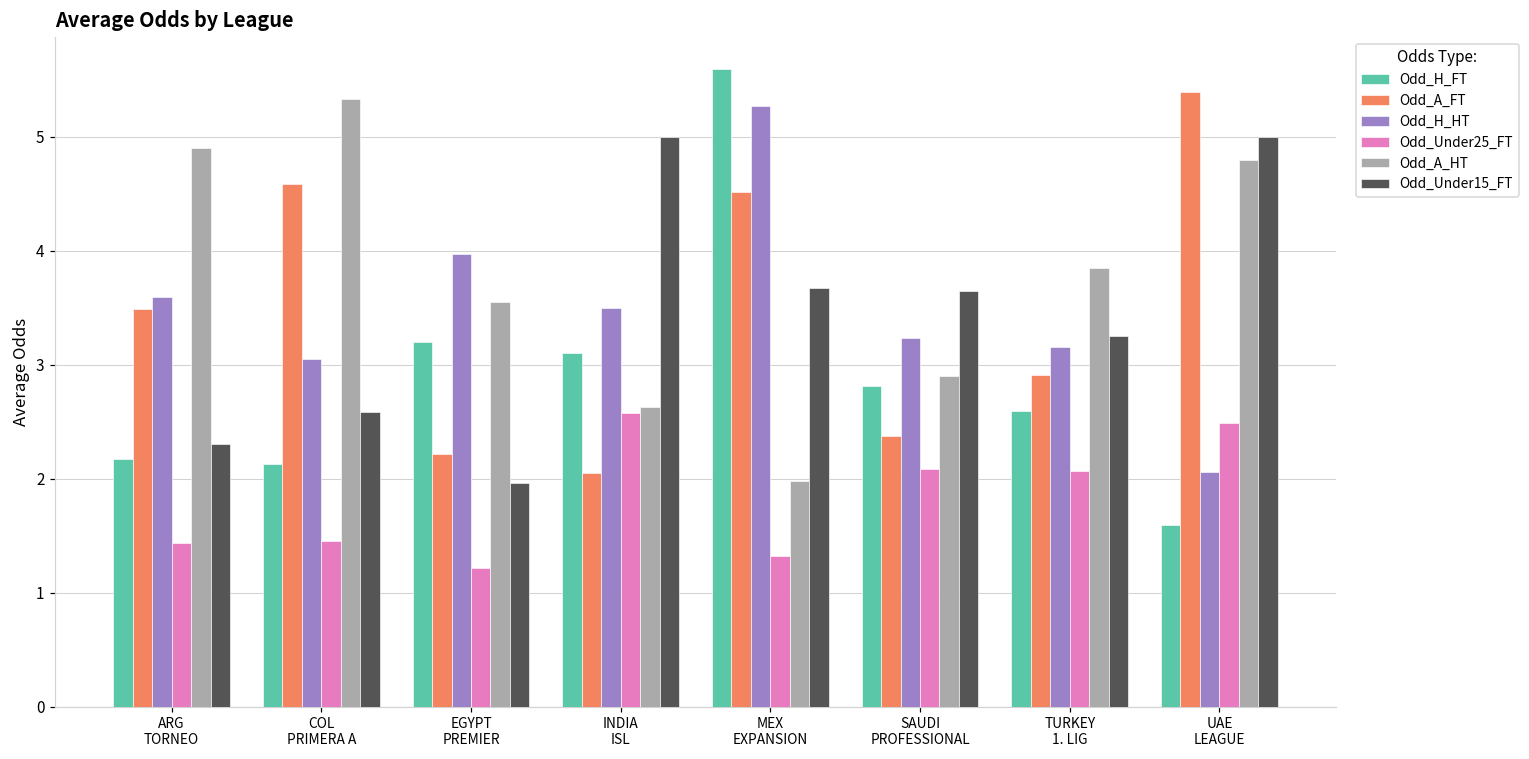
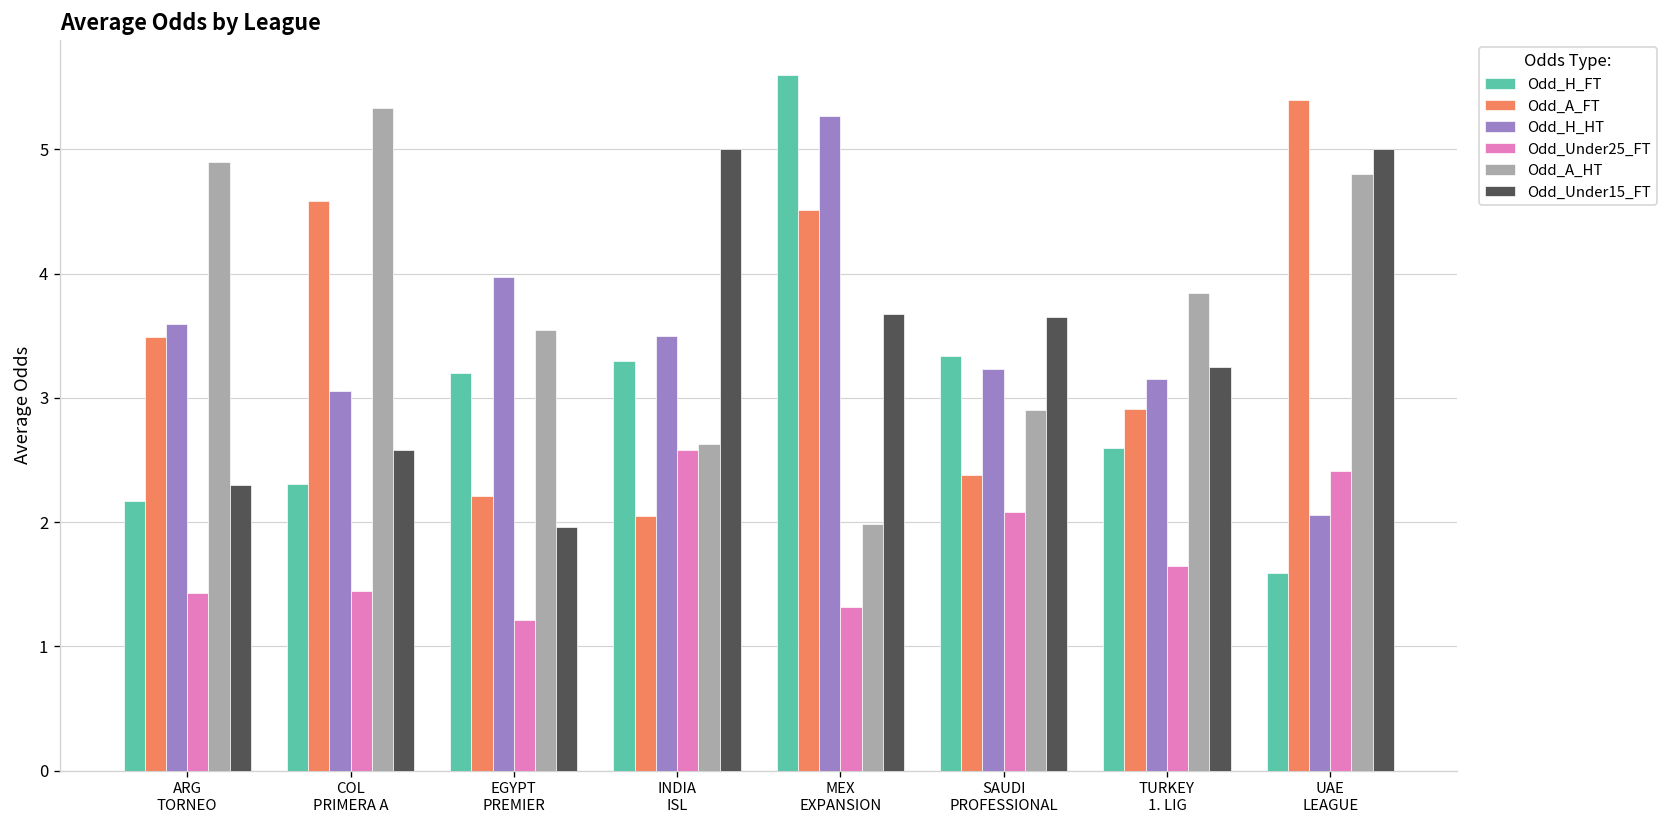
Odd_H_FT, COL PRIMERA A: 2.13 -> 2.31
Odd_H_FT, INDIA ISL: 3.1 -> 3.3
Odd_H_FT, SAUDI PROFESSIONAL: 2.82 -> 3.34
Odd_Under25_FT, TURKEY 1. LIG: 2.07 -> 1.65
Odd_Under25_FT, UAE LEAGUE: 2.49 -> 2.41
